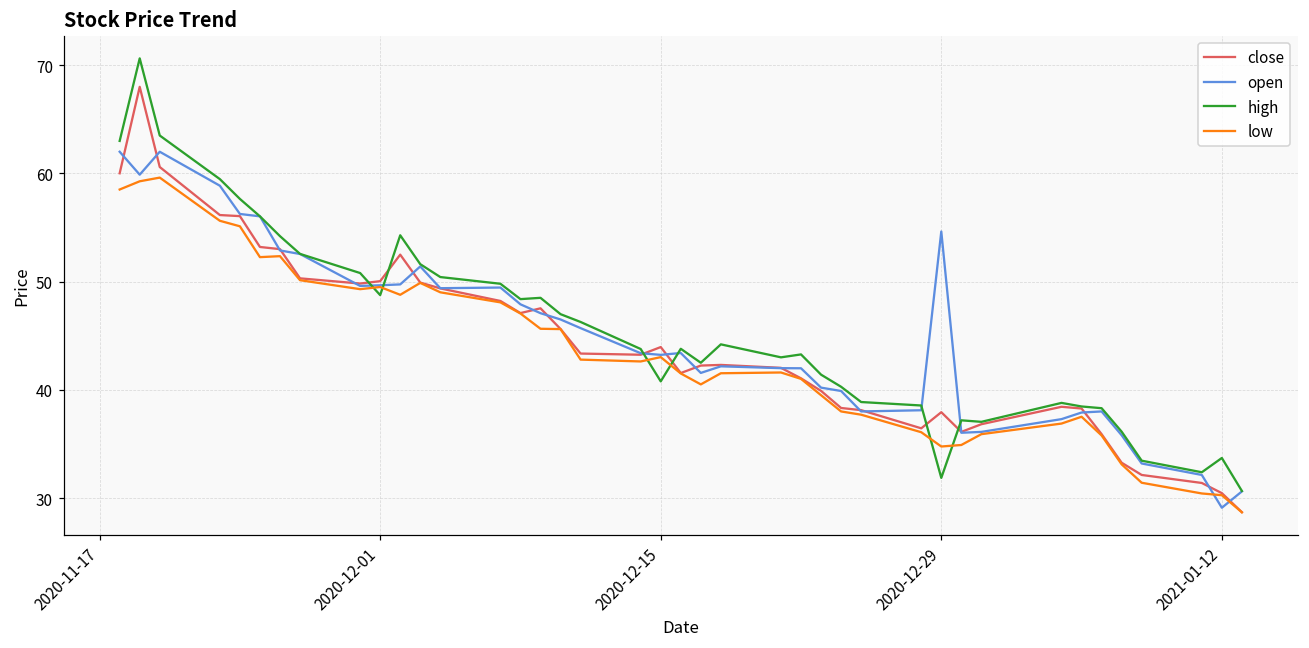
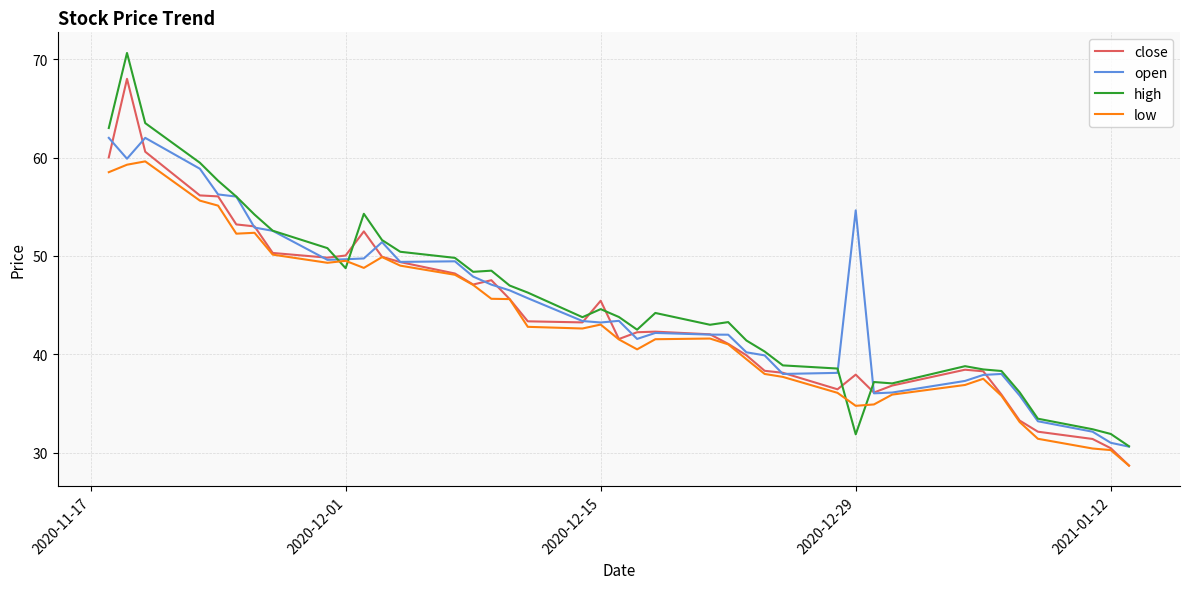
close, 2020-12-15: 44 -> 45
high, 2020-12-15: 41 -> 45
open, 2021-01-12: 29 -> 31
high, 2021-01-12: 34 -> 32
